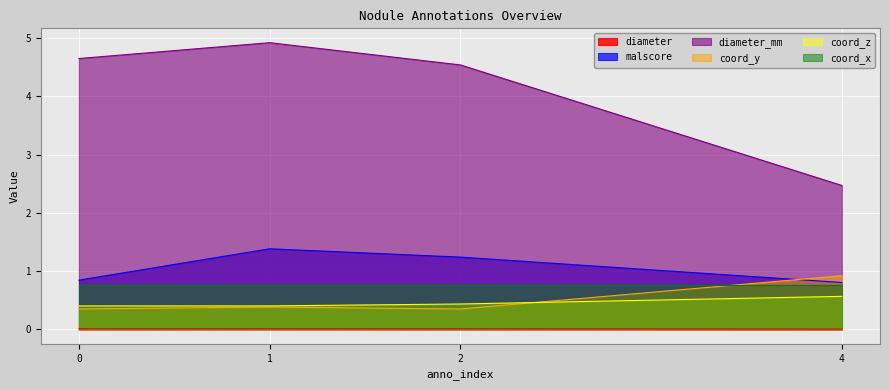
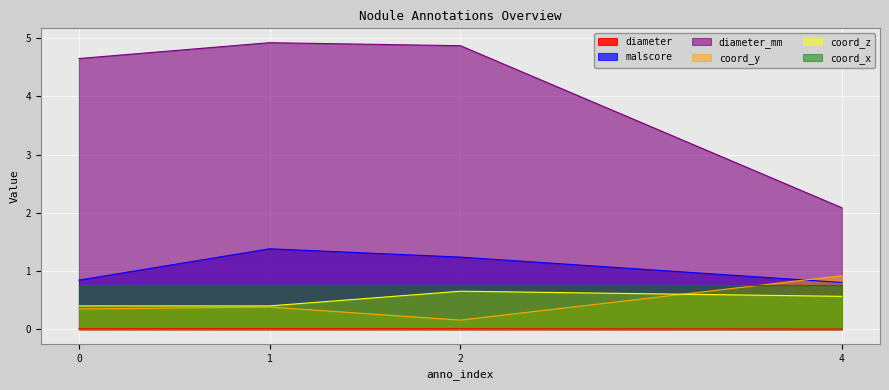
diameter_mm, 2: 4.5 -> 4.9
coord_y, 2: 0.4 -> 0.2
coord_z, 2: 0.4 -> 0.7
diameter_mm, 4: 2.5 -> 2.1
